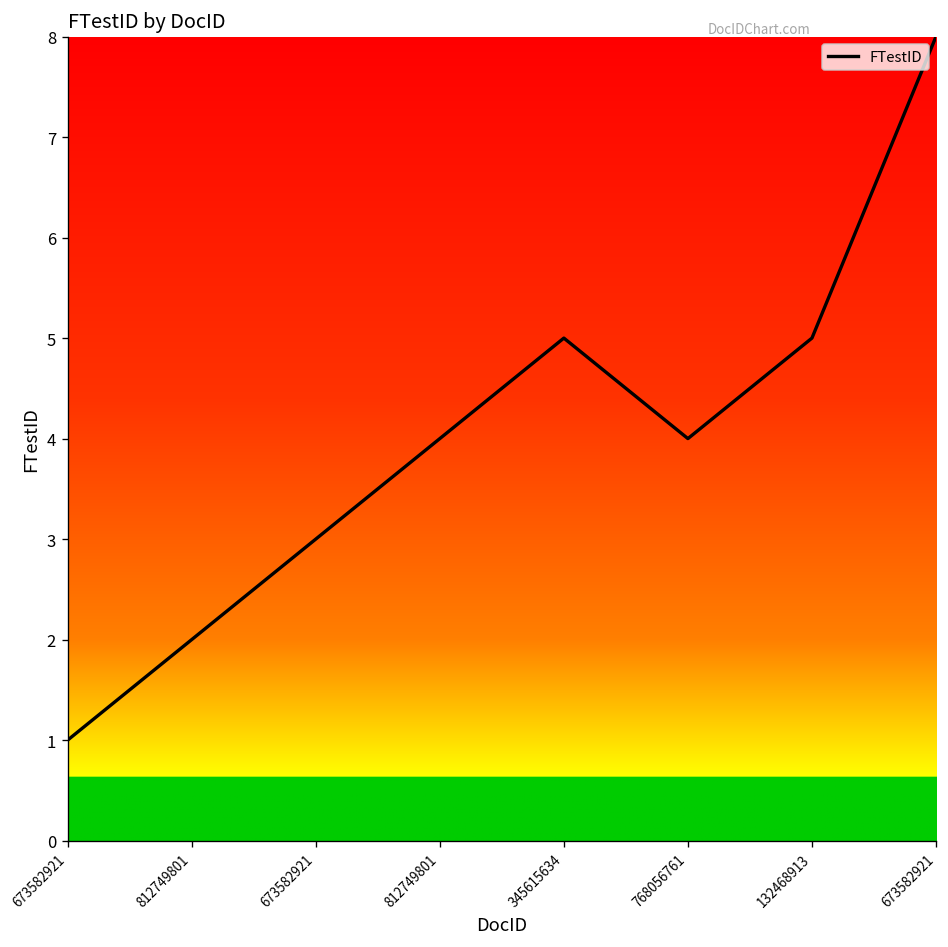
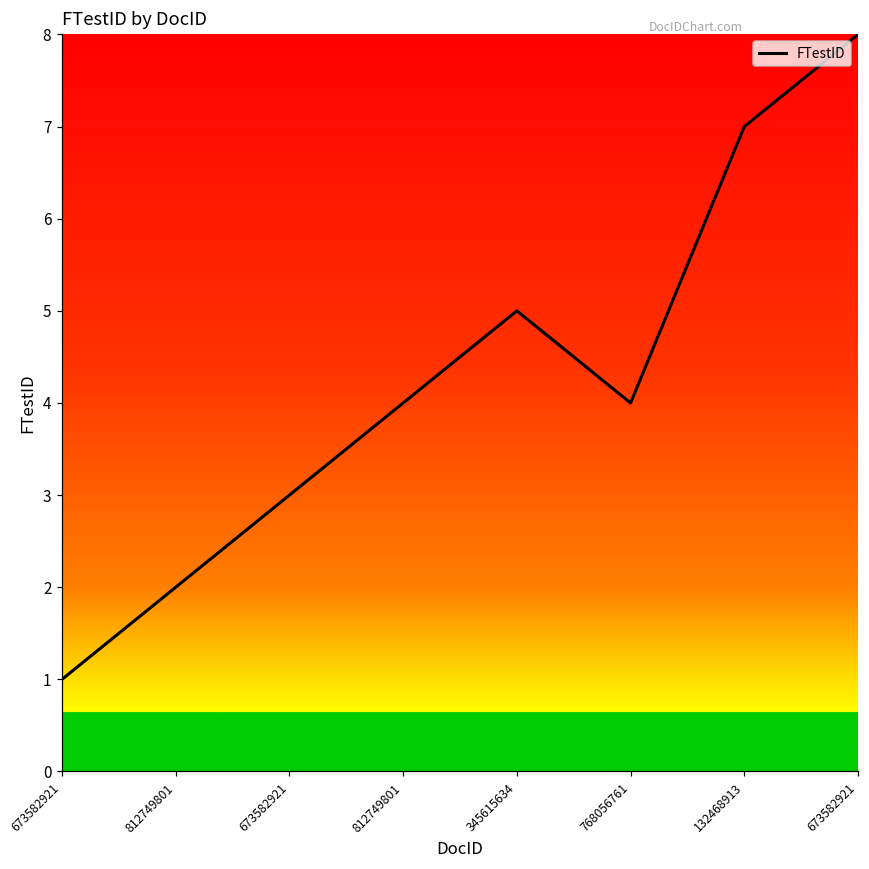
132468913: 5 -> 7
